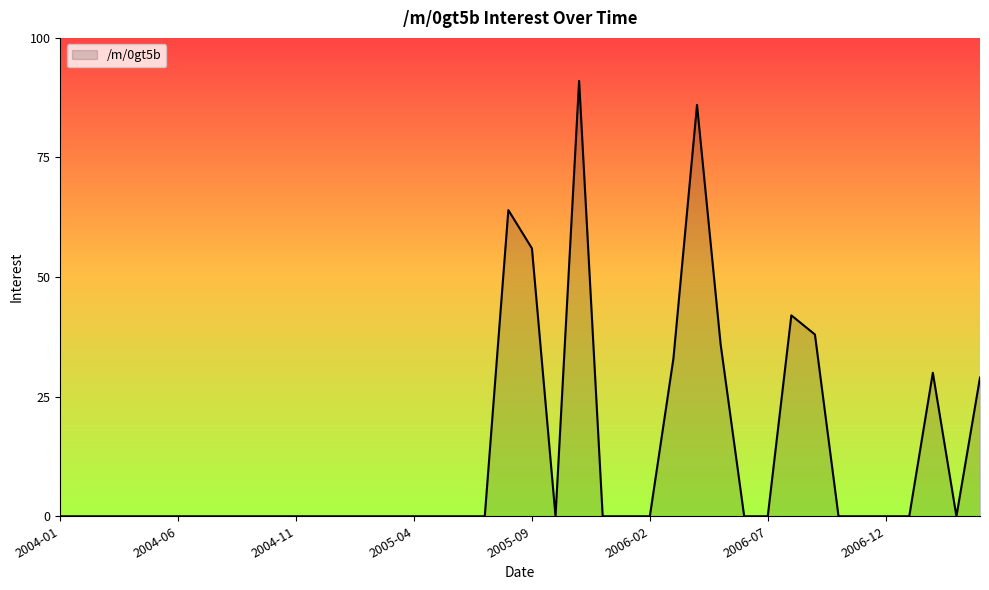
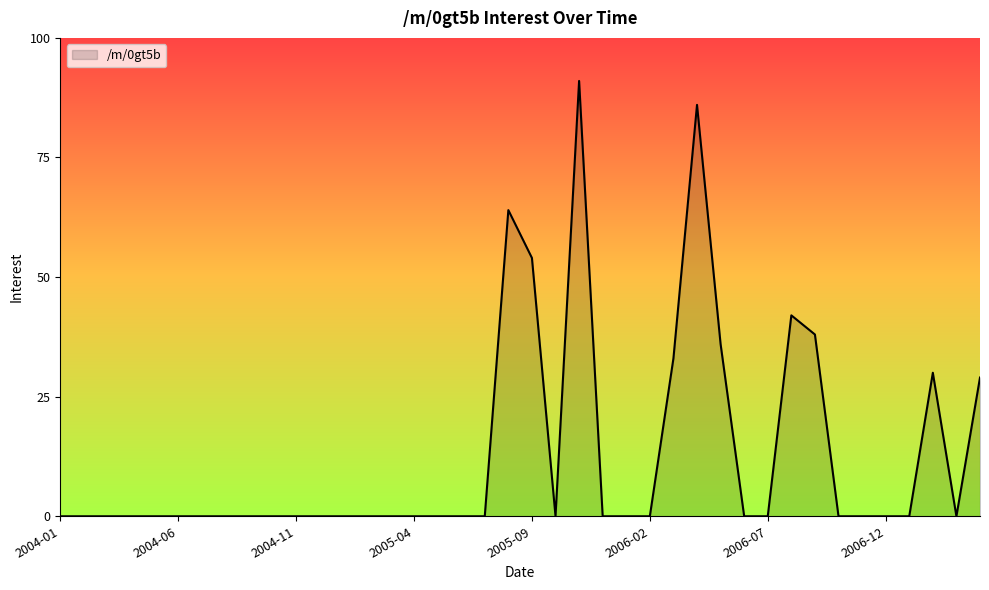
2005-09: 56 -> 54
